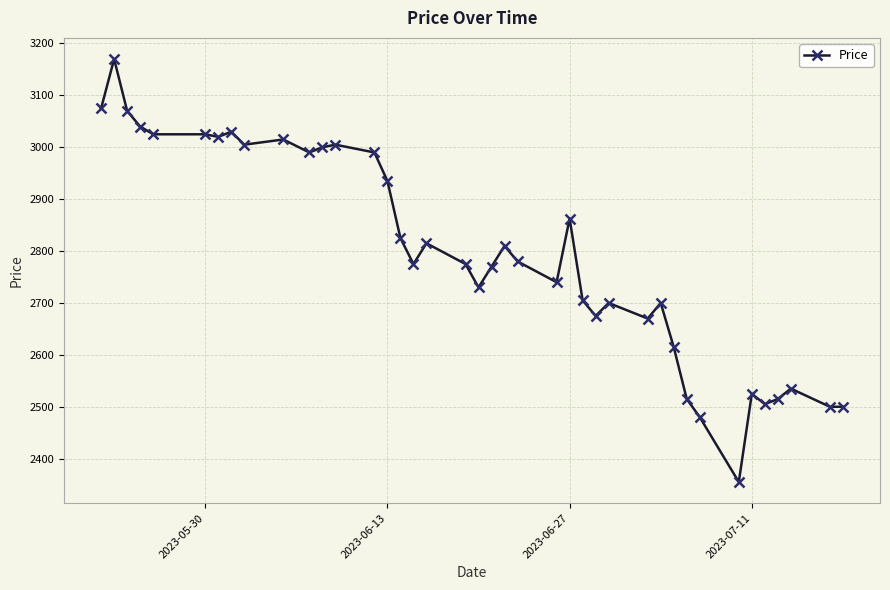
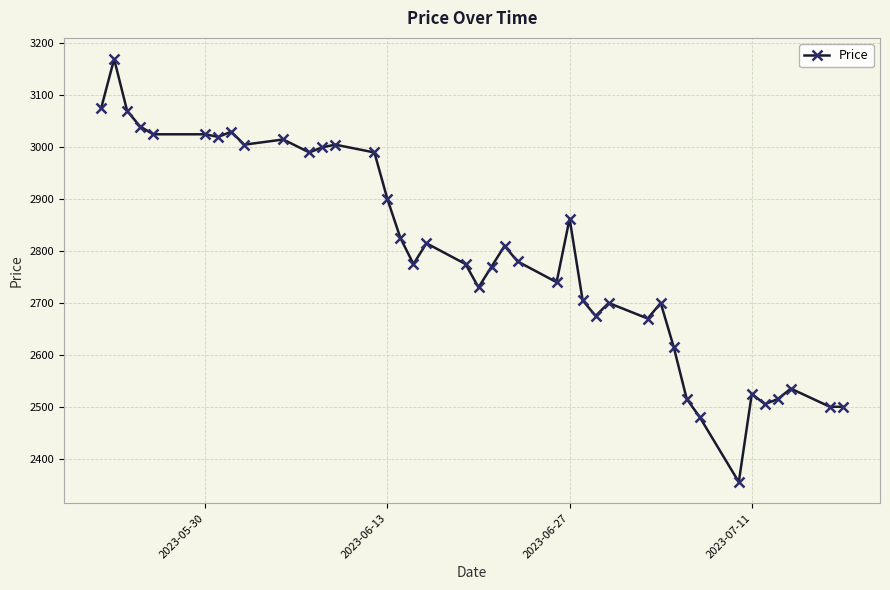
2023-06-13: 2940 -> 2900
